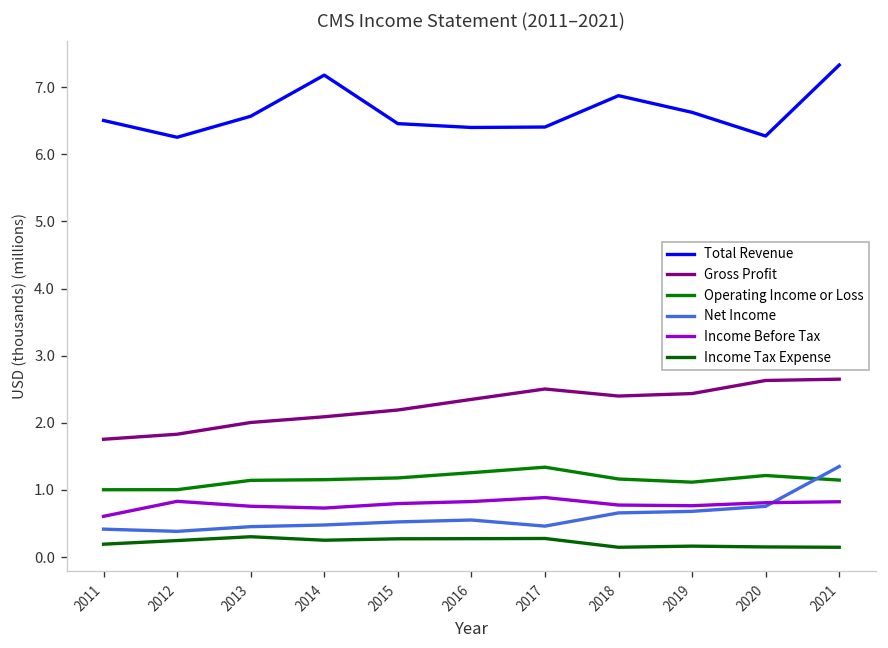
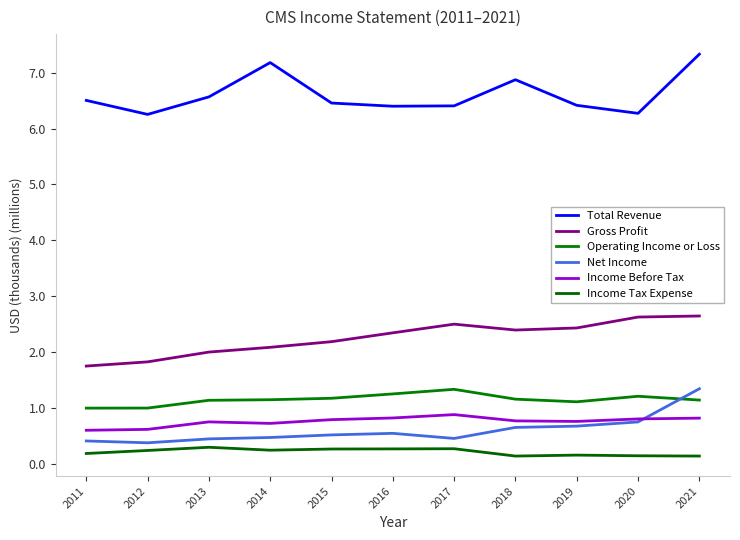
Income Before Tax, 2012: 0.8 -> 0.6
Total Revenue, 2019: 6.6 -> 6.4
